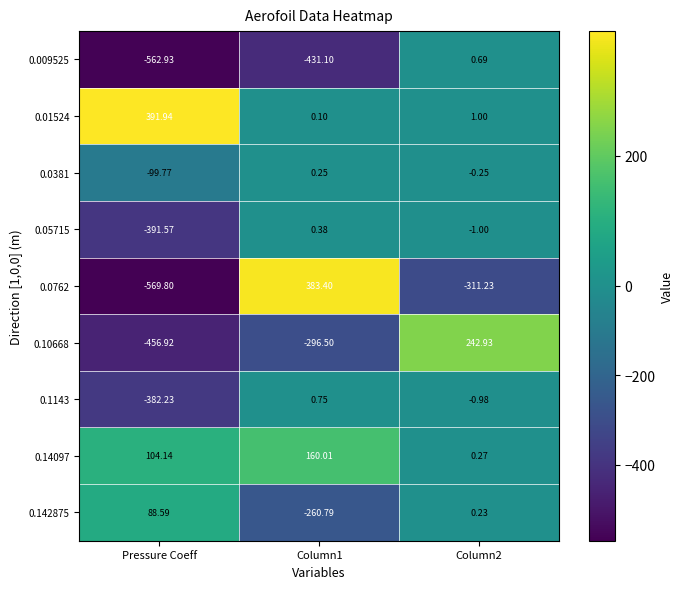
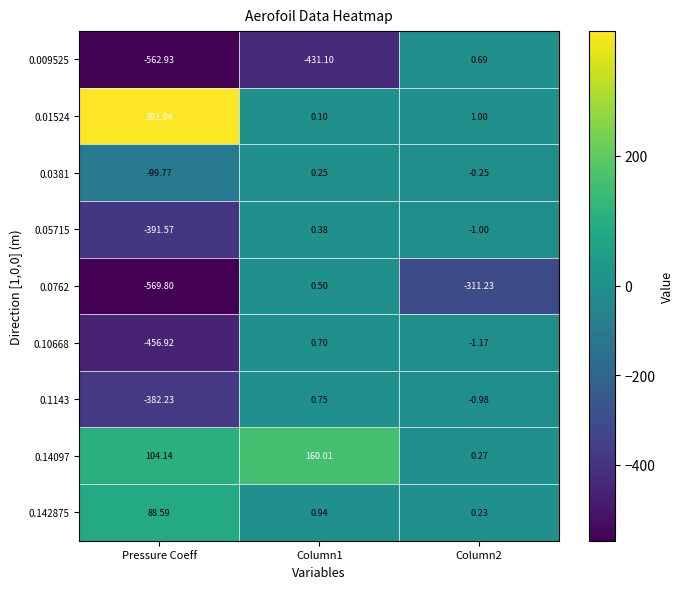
0.0762, Column1: 383.40 -> 0.50
0.10668, Column1: -296.50 -> 0.70
0.10668, Column2: 242.93 -> -1.17
0.142875, Column1: -260.79 -> 0.94
